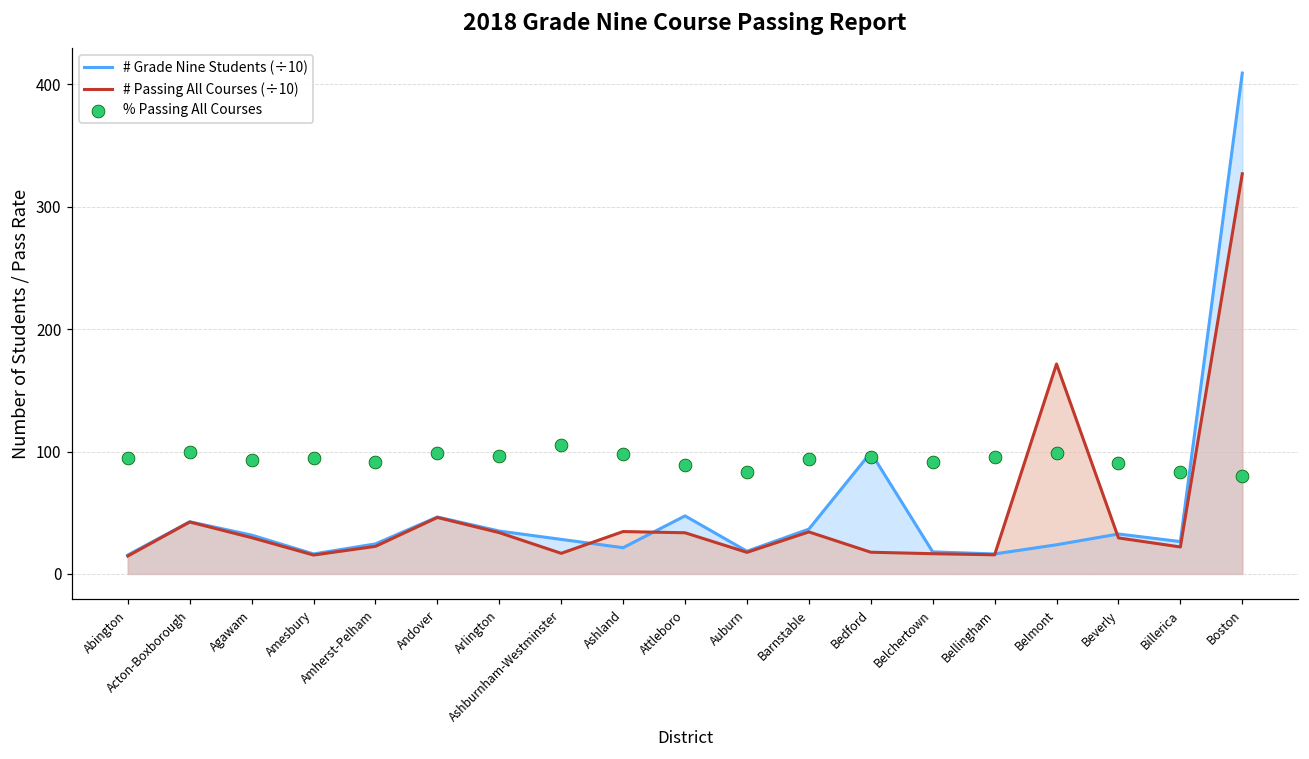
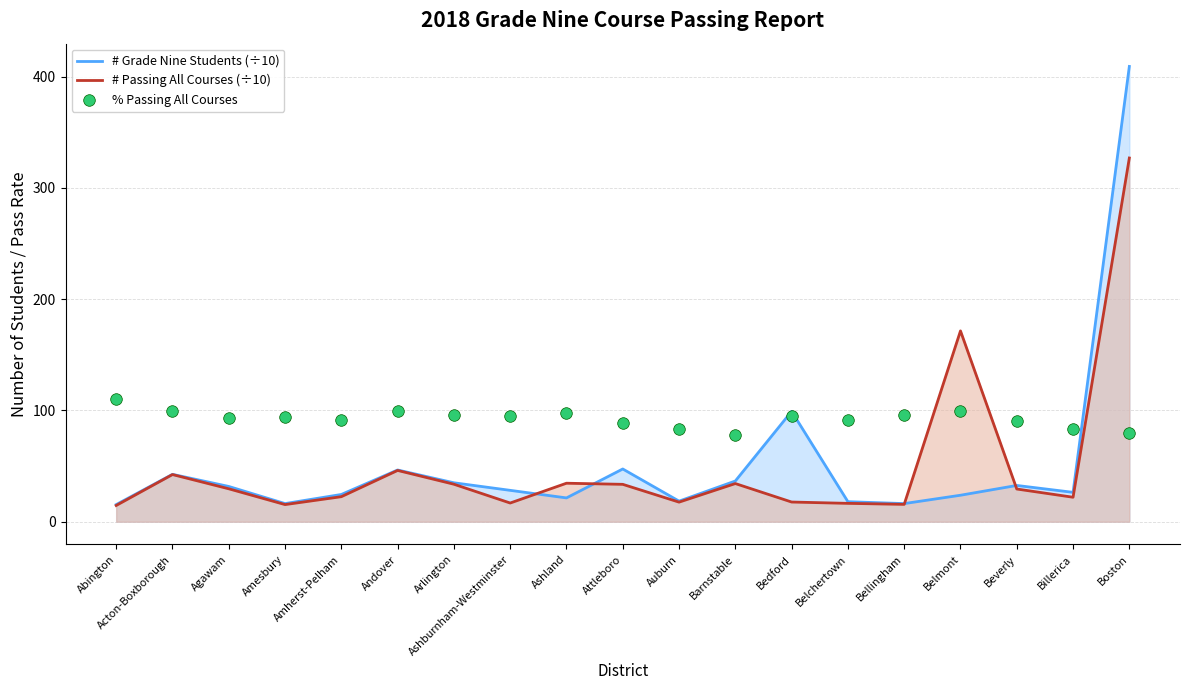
% Passing All Courses, Abington: 95 -> 110
% Passing All Courses, Ashburnham-Westminster: 105 -> 95
% Passing All Courses, Barnstable: 94 -> 78
